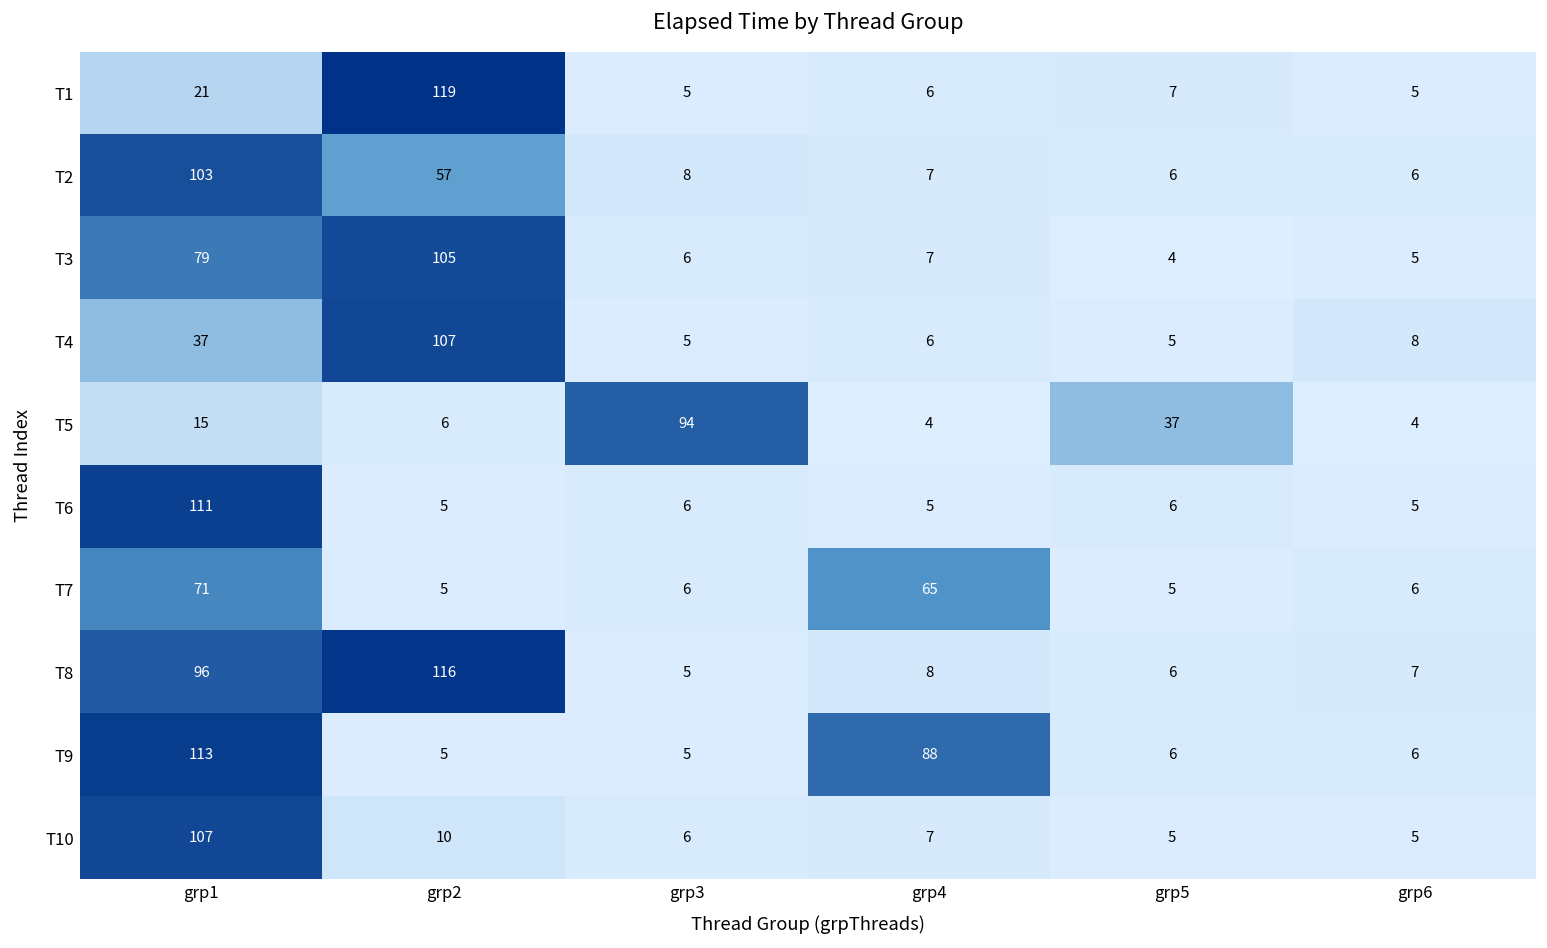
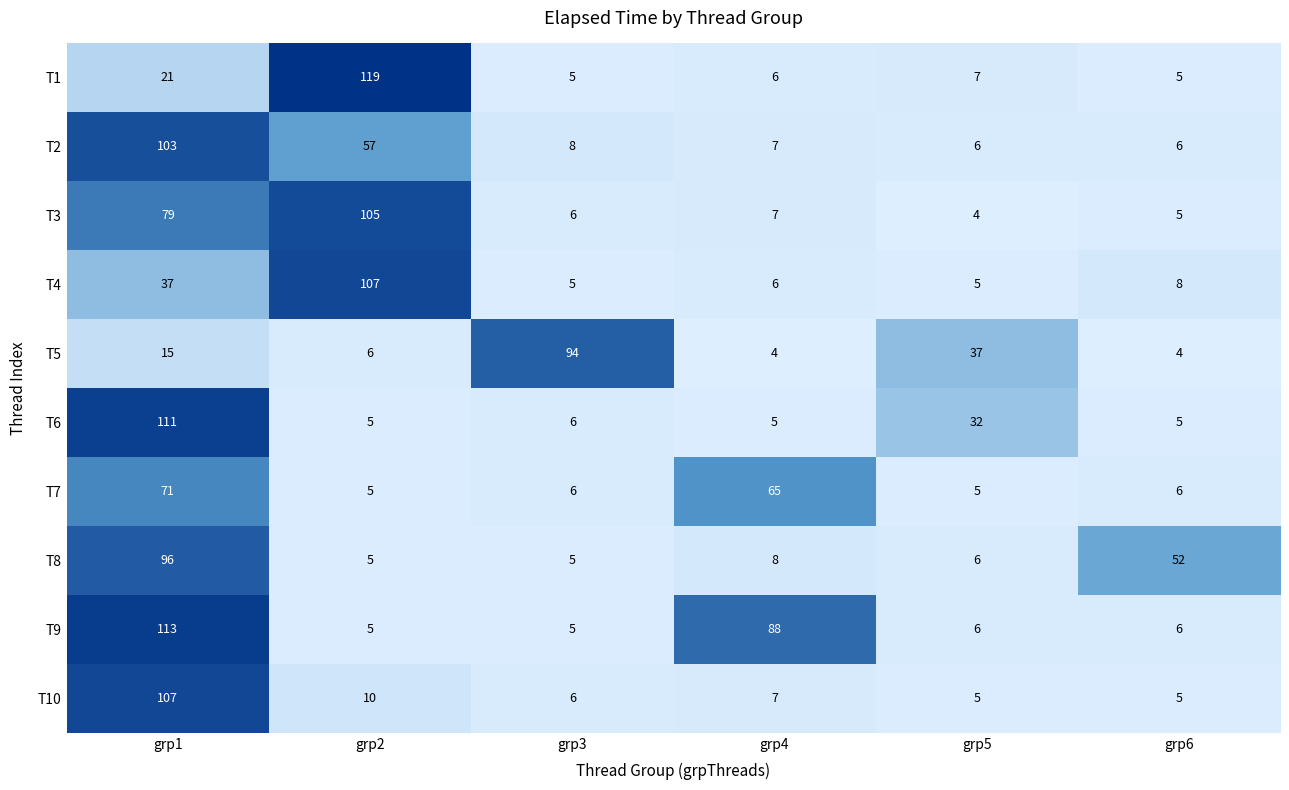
T6, grp5: 6 -> 32
T8, grp2: 116 -> 5
T8, grp6: 7 -> 52
